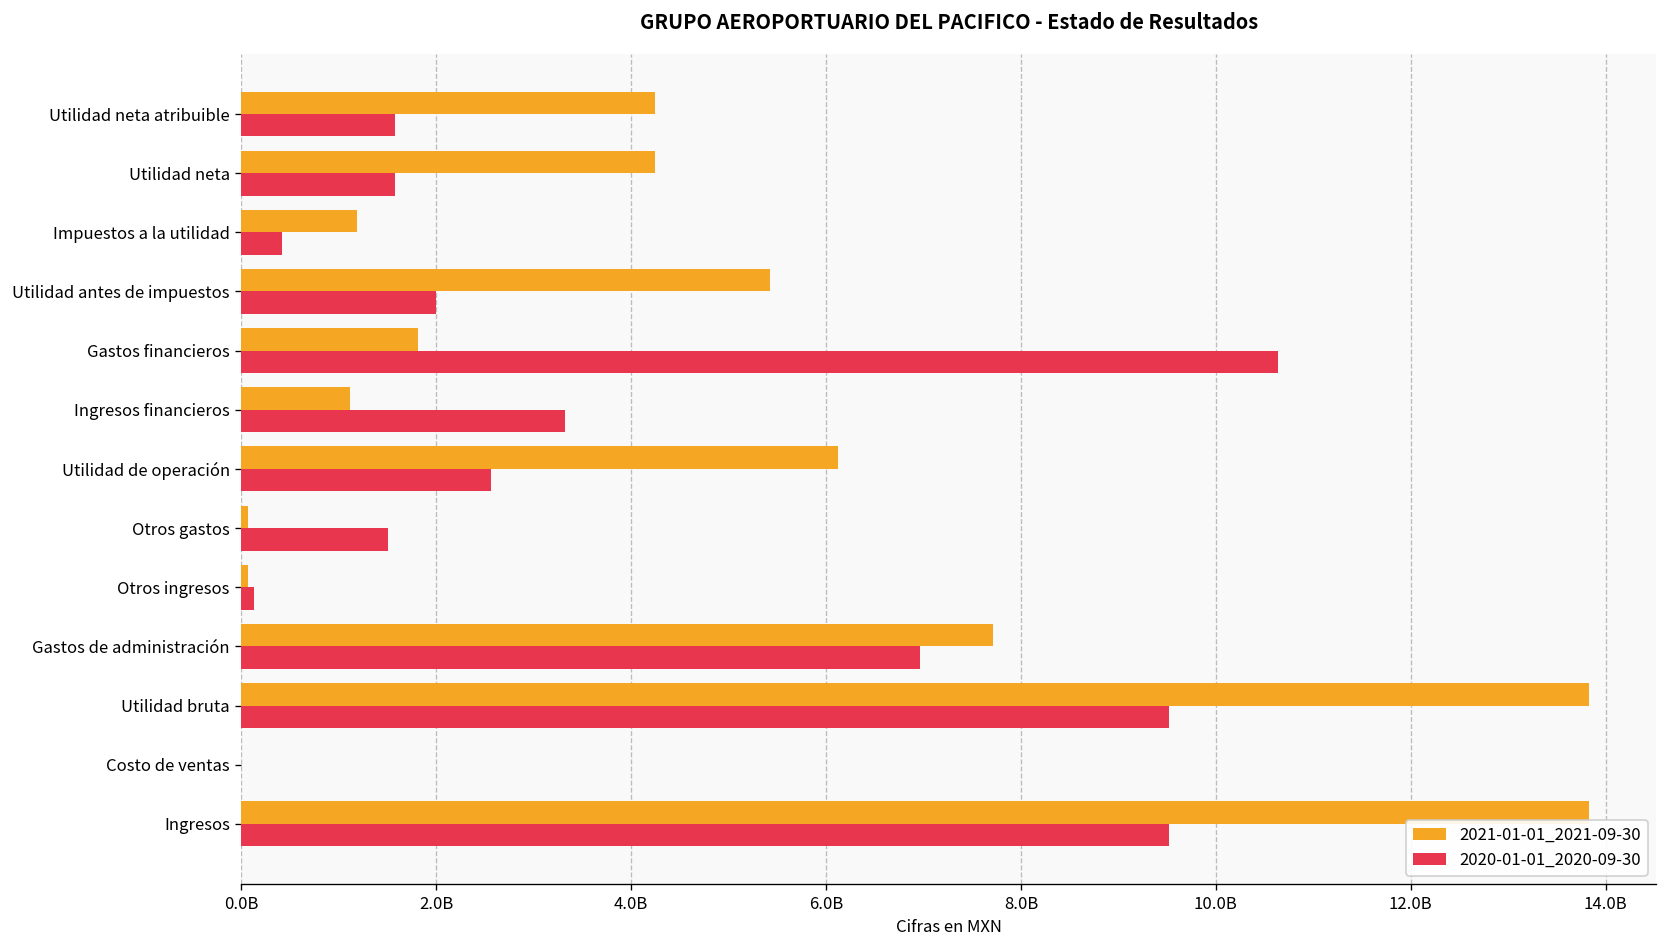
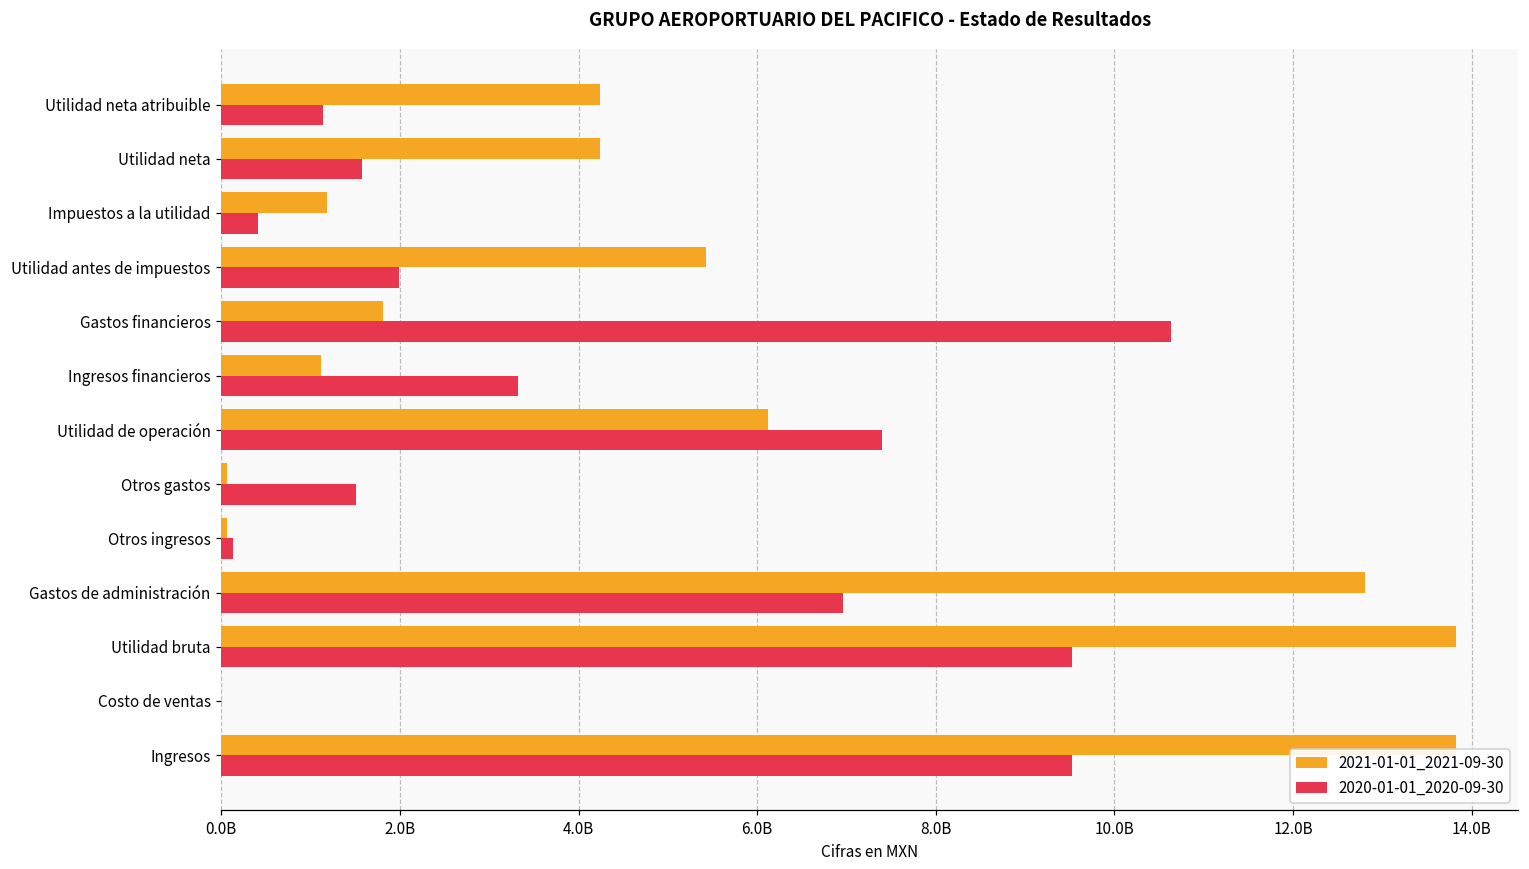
2020-01-01_2020-09-30, Utilidad neta atribuible: 1600000000 -> 1100000000
2020-01-01_2020-09-30, Utilidad de operación: 2600000000 -> 7400000000
2021-01-01_2021-09-30, Gastos de administración: 7700000000 -> 12800000000
